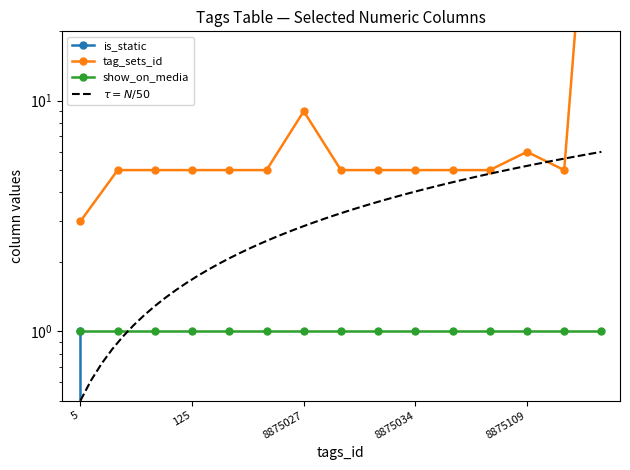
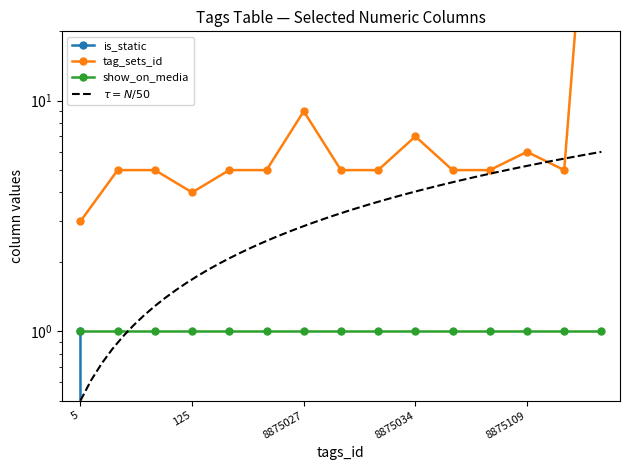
tag_sets_id, 125: 5 -> 4
tag_sets_id, 8875034: 5 -> 7
